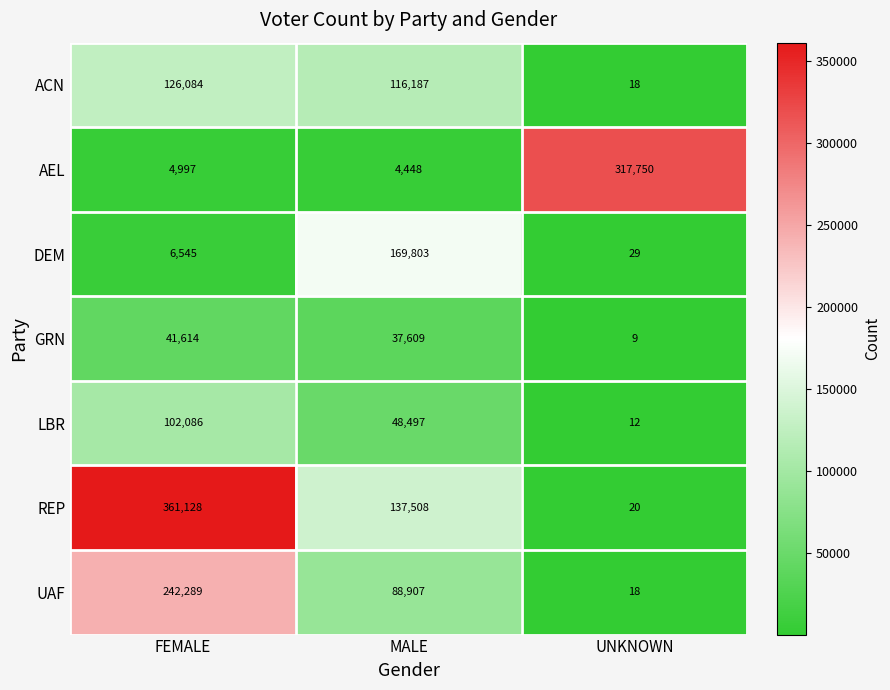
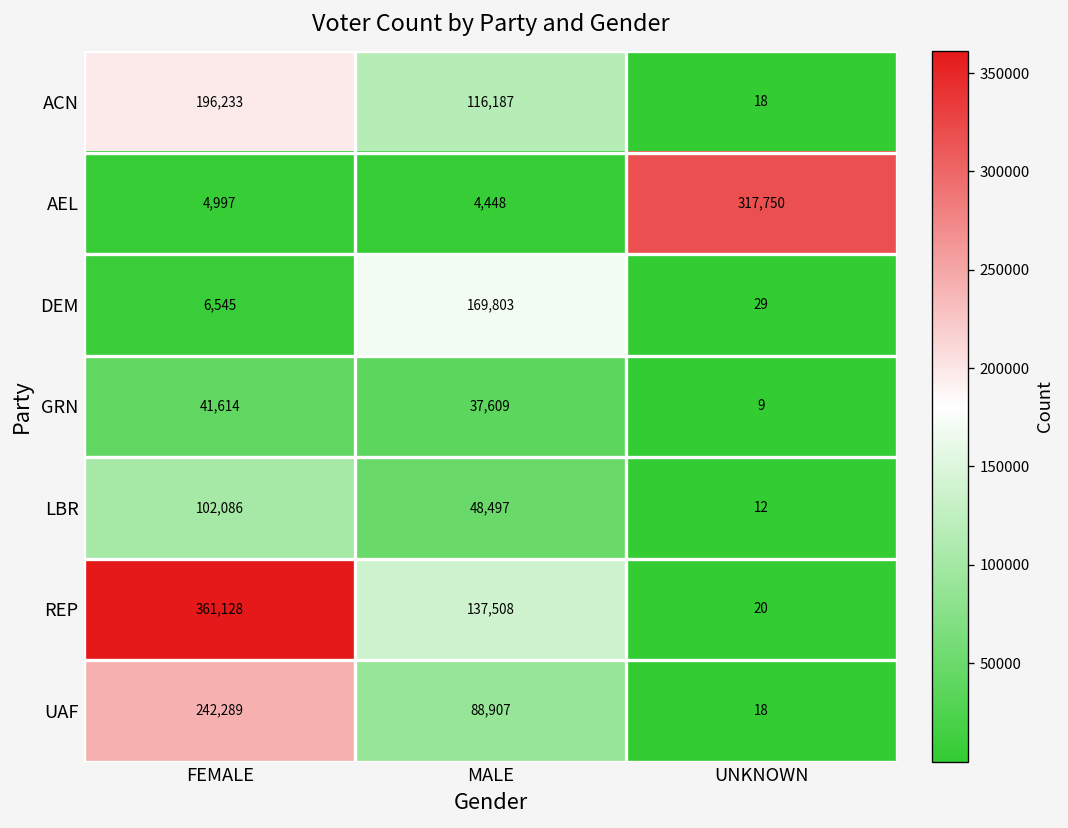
ACN, FEMALE: 126,084 -> 196,233
